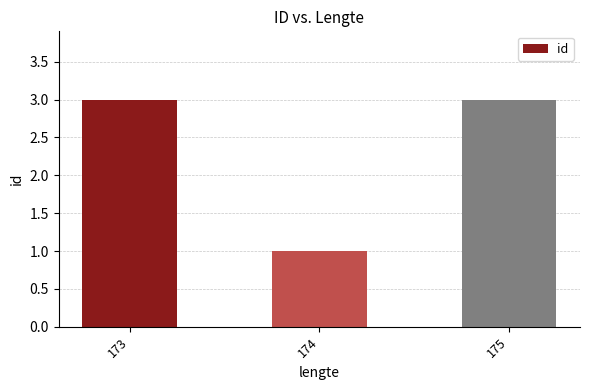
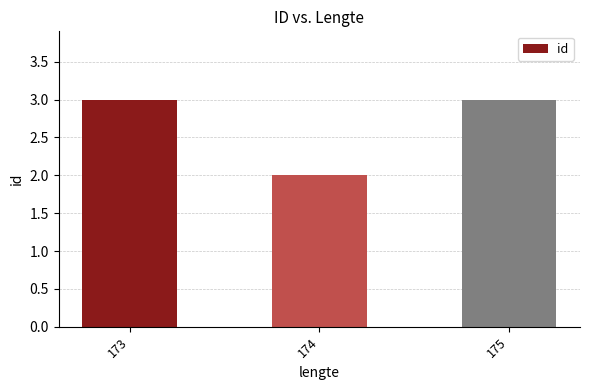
174: 1 -> 2
